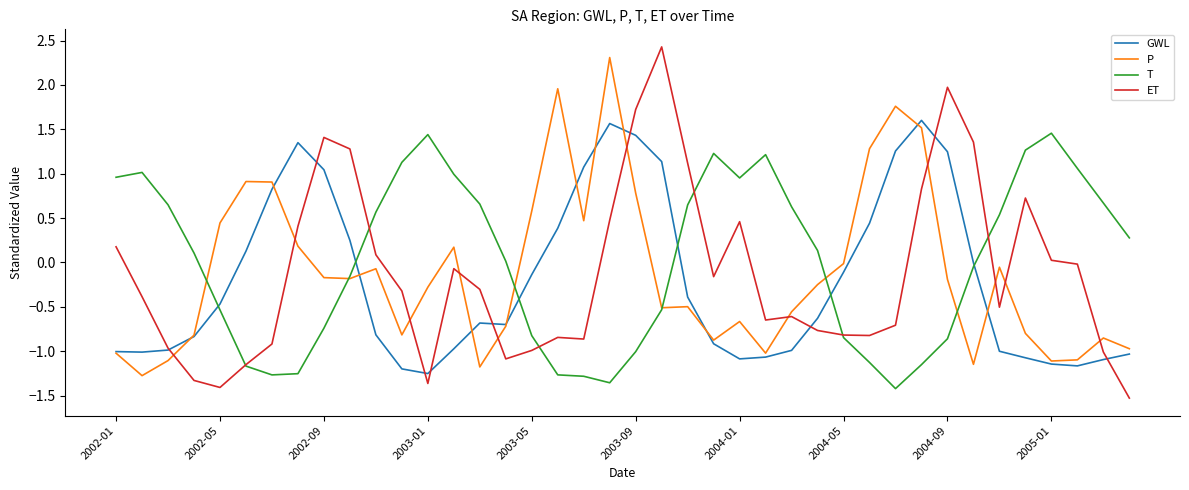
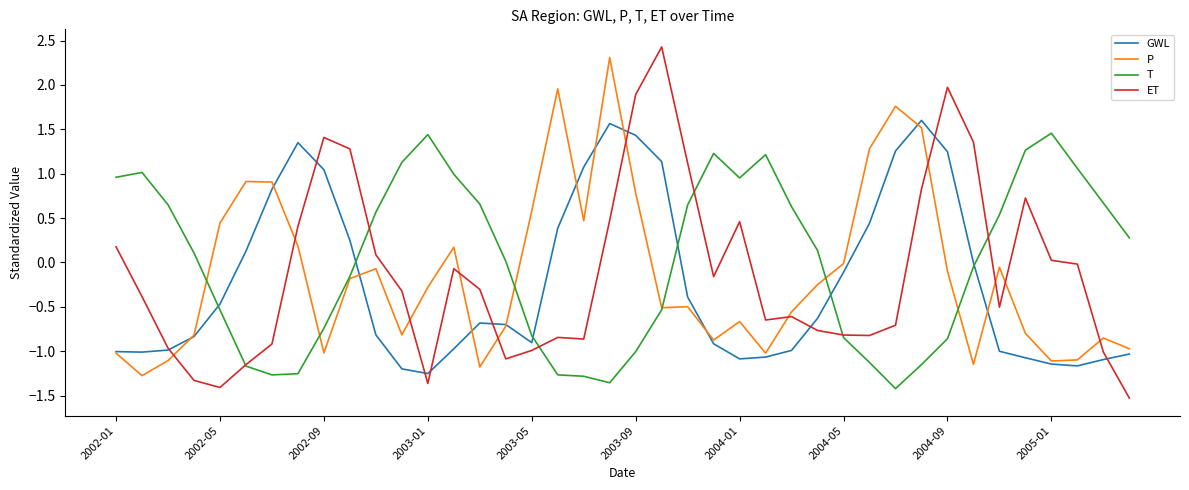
P, 2002-09: -0.2 -> -1.0
GWL, 2003-05: -0.1 -> -0.9
ET, 2003-09: 1.7 -> 1.9
P, 2004-09: -0.2 -> -0.1
